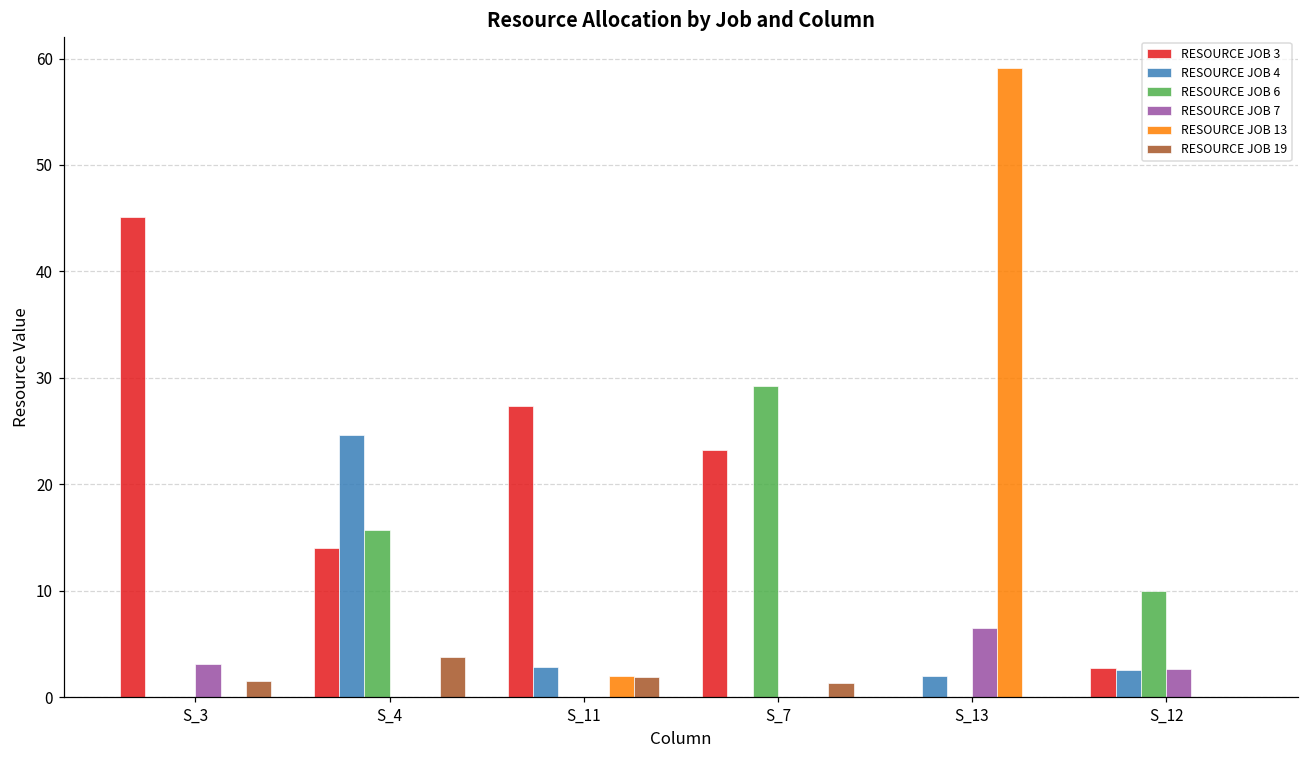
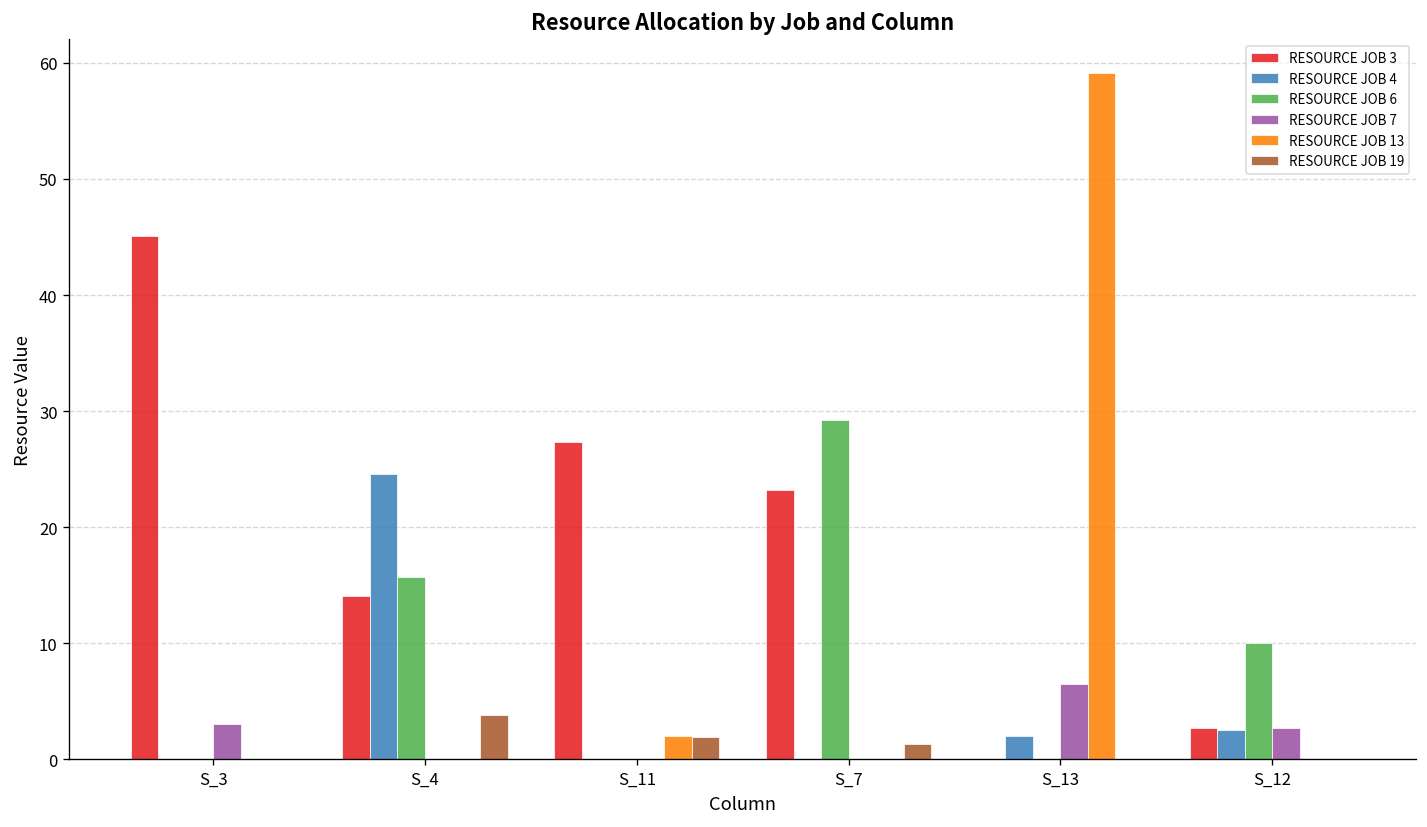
RESOURCE JOB 19, S_3: 2 -> 0
RESOURCE JOB 4, S_11: 3 -> 0
